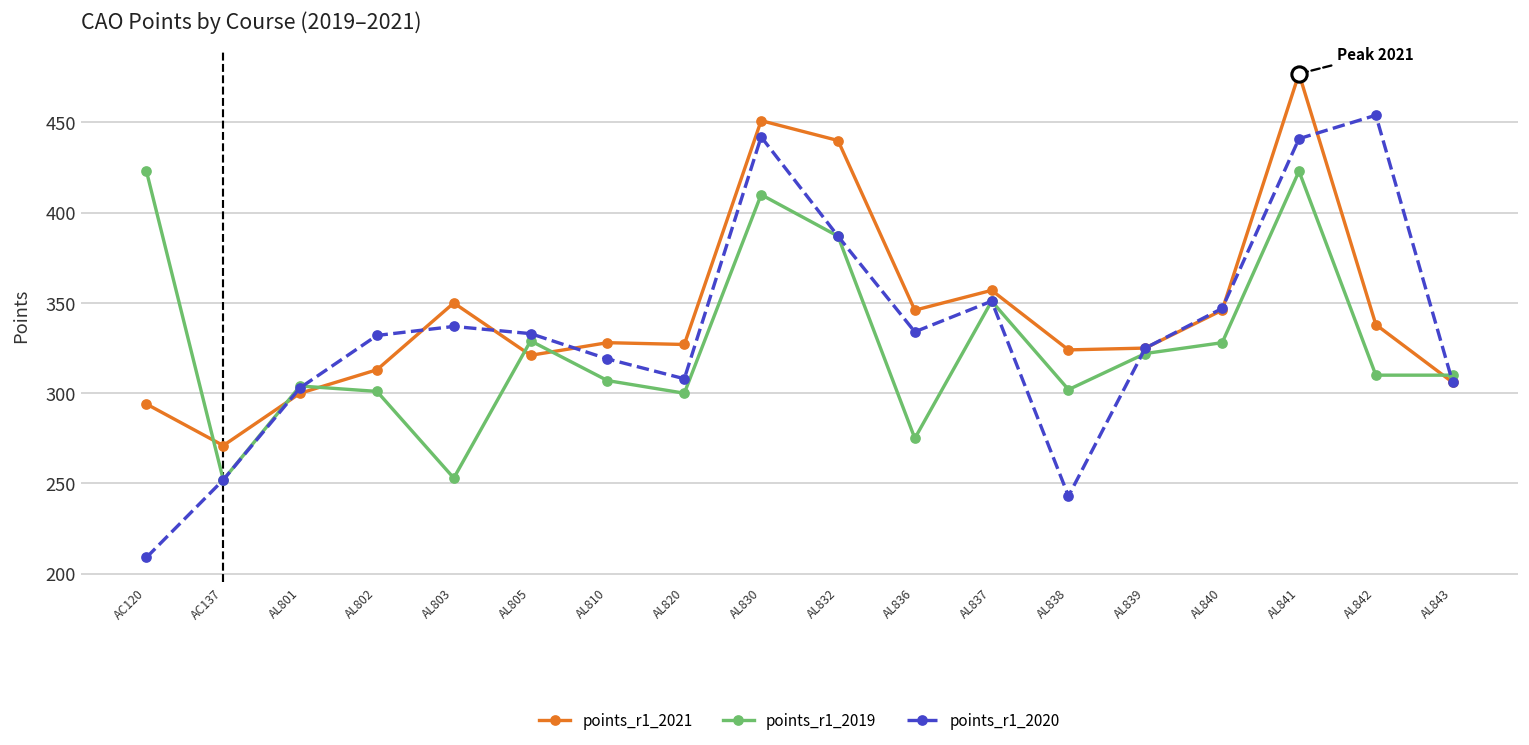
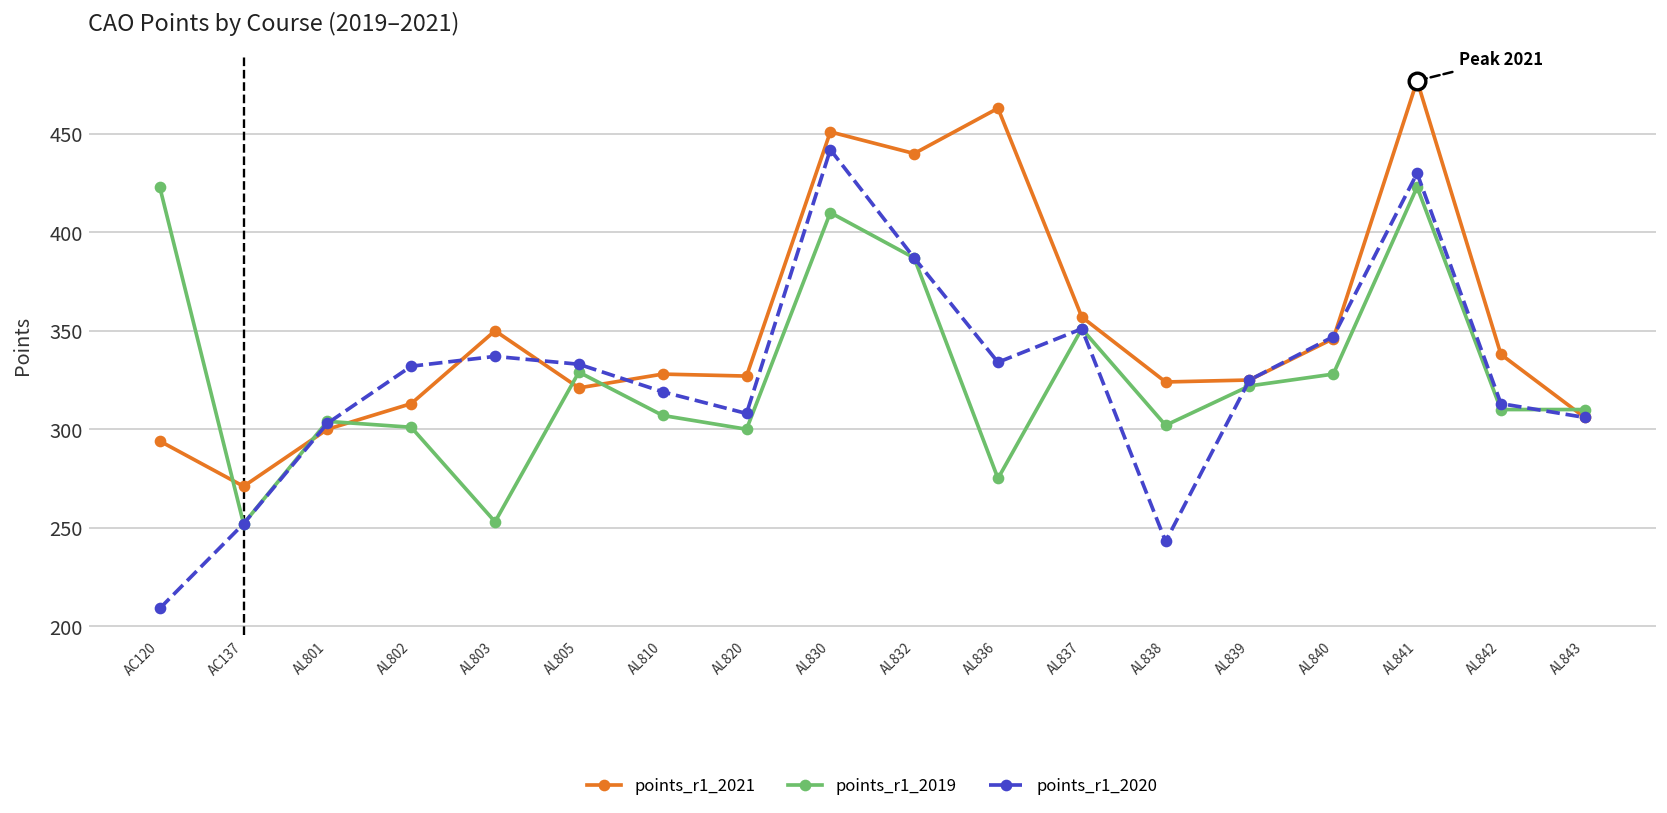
points_r1_2021, AL836: 346 -> 463
points_r1_2020, AL841: 441 -> 430
points_r1_2020, AL842: 454 -> 313
